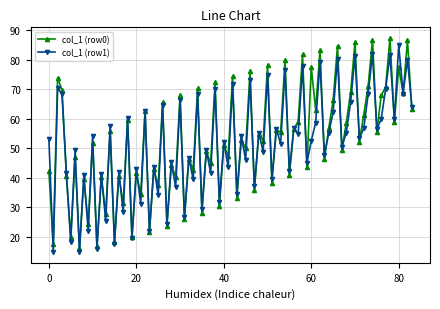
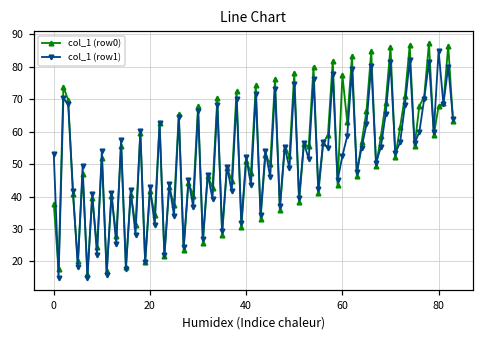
col_1 (row0), 0: 42 -> 38
col_1 (row0), 80: 77 -> 68
